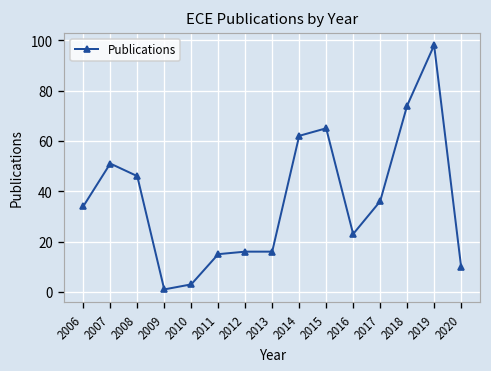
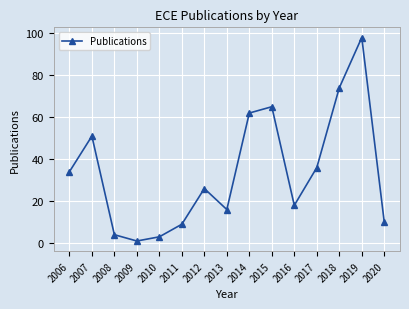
2008: 46 -> 4
2011: 15 -> 9
2012: 16 -> 26
2016: 23 -> 18
